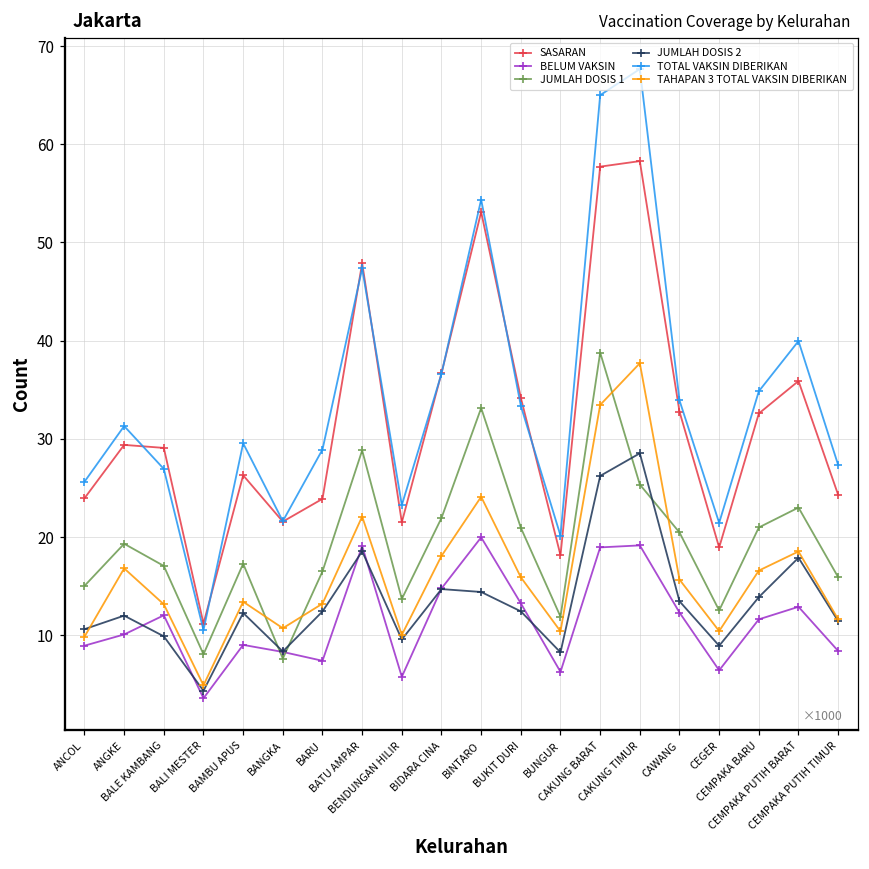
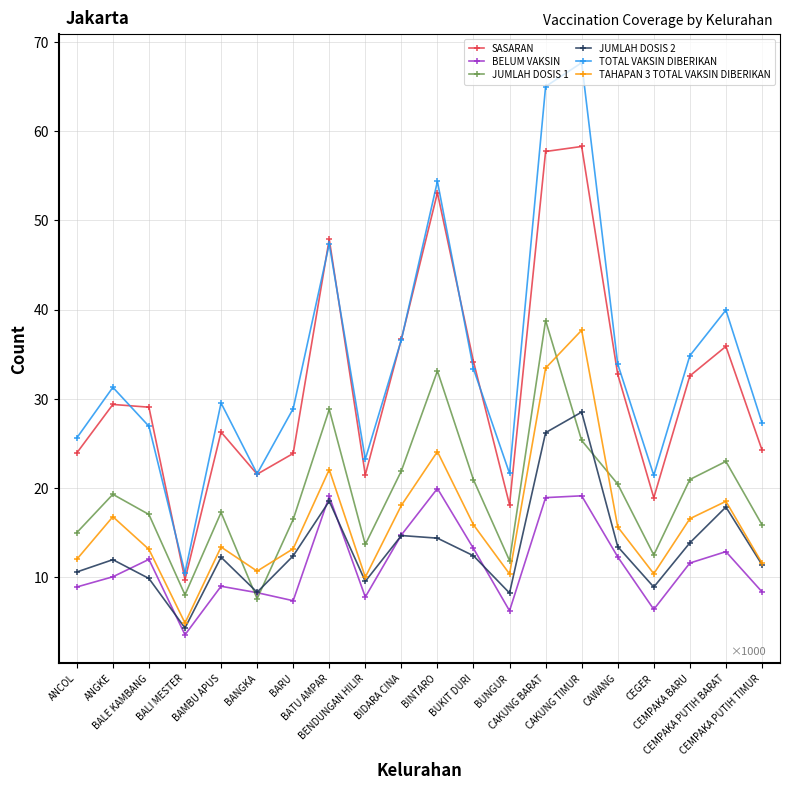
TAHAPAN 3 TOTAL VAKSIN DIBERIKAN, ANCOL: 10 -> 12
SASARAN, BALI MESTER: 11 -> 10
BELUM VAKSIN, BENDUNGAN HILIR: 6 -> 8
TOTAL VAKSIN DIBERIKAN, BUNGUR: 20 -> 22
